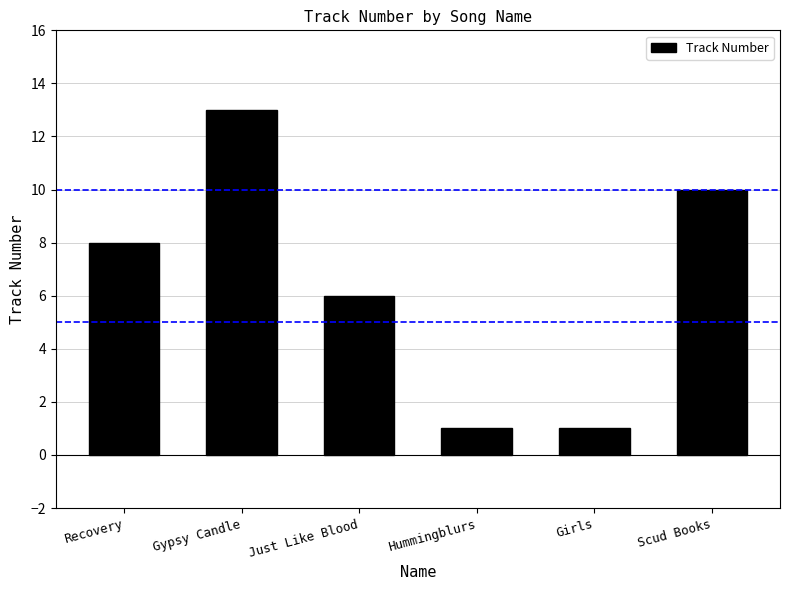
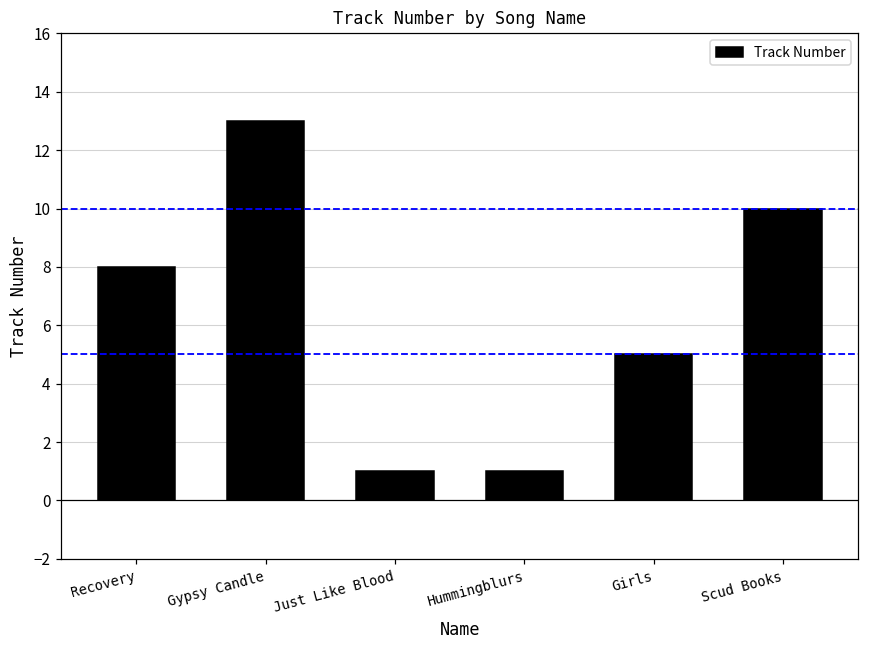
Just Like Blood: 6 -> 1
Girls: 1 -> 5
